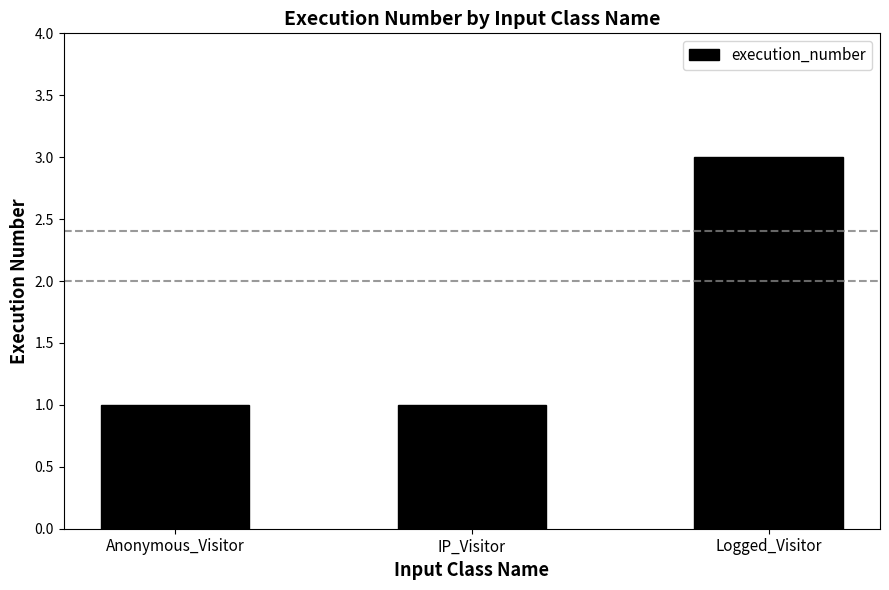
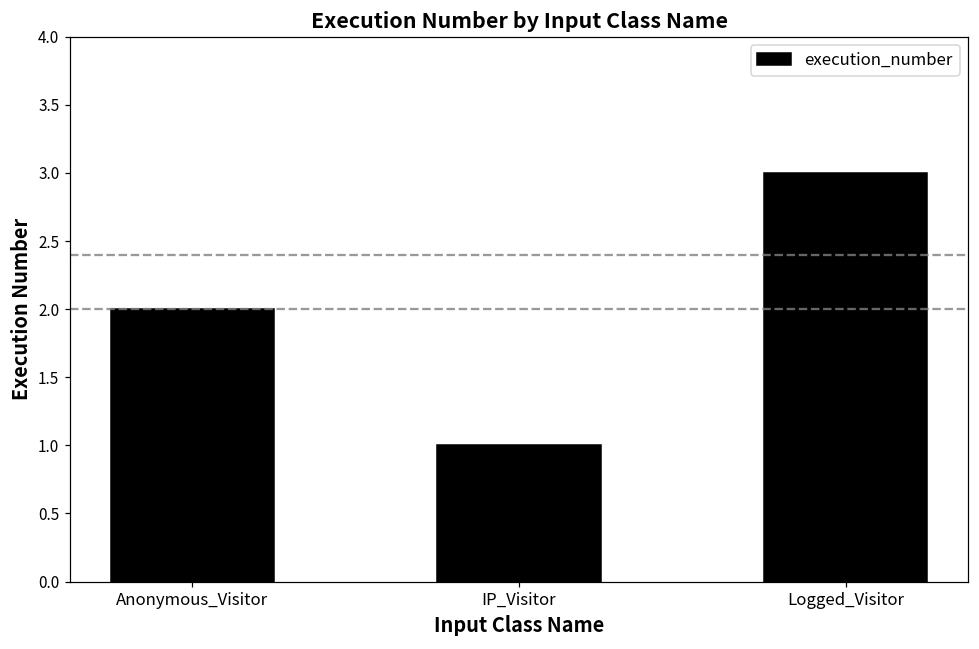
Anonymous_Visitor: 1 -> 2
